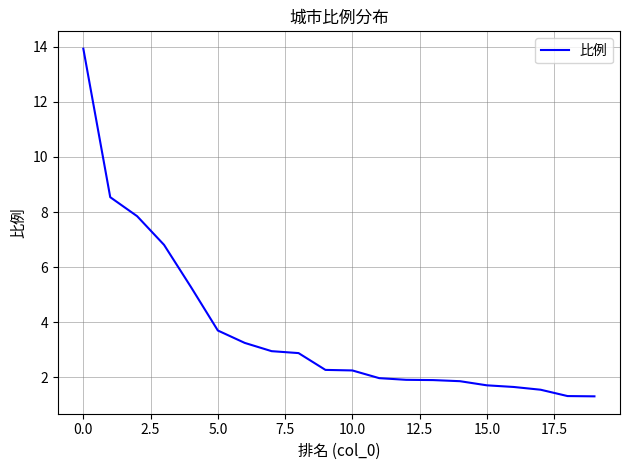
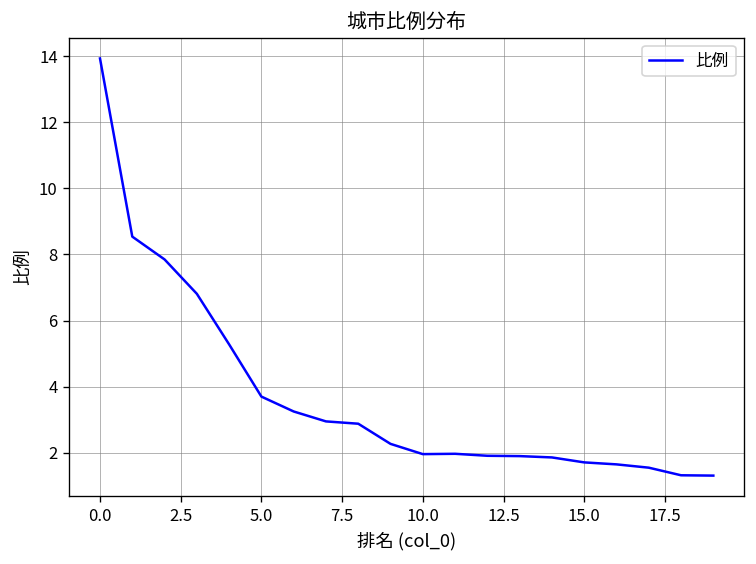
10.0: 2.3 -> 2.0
